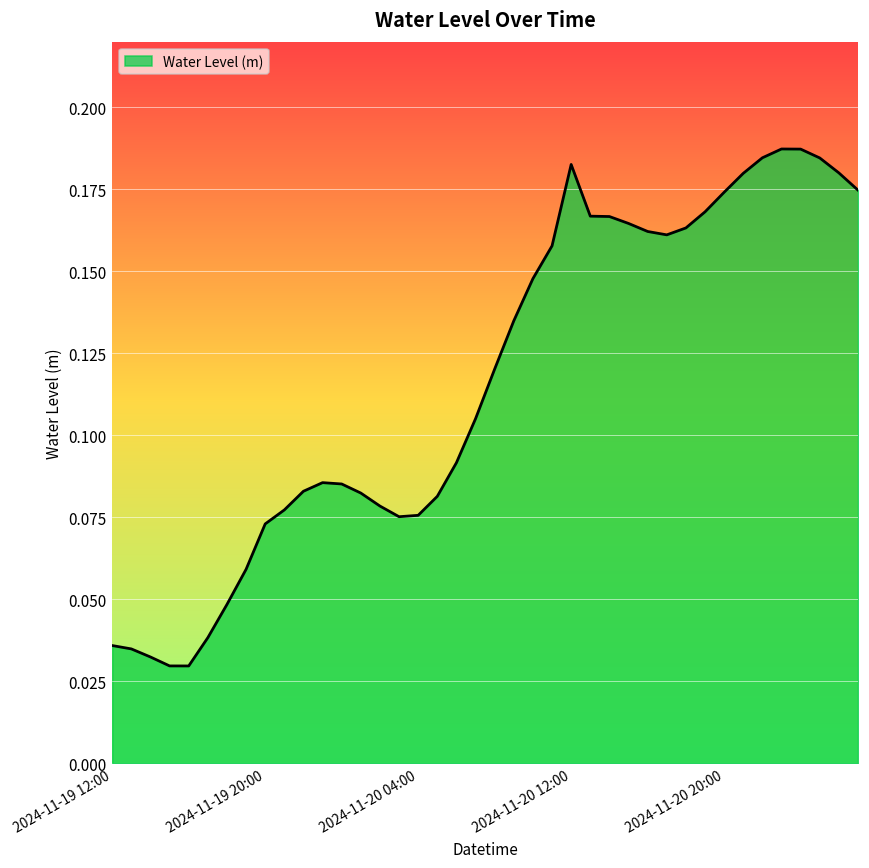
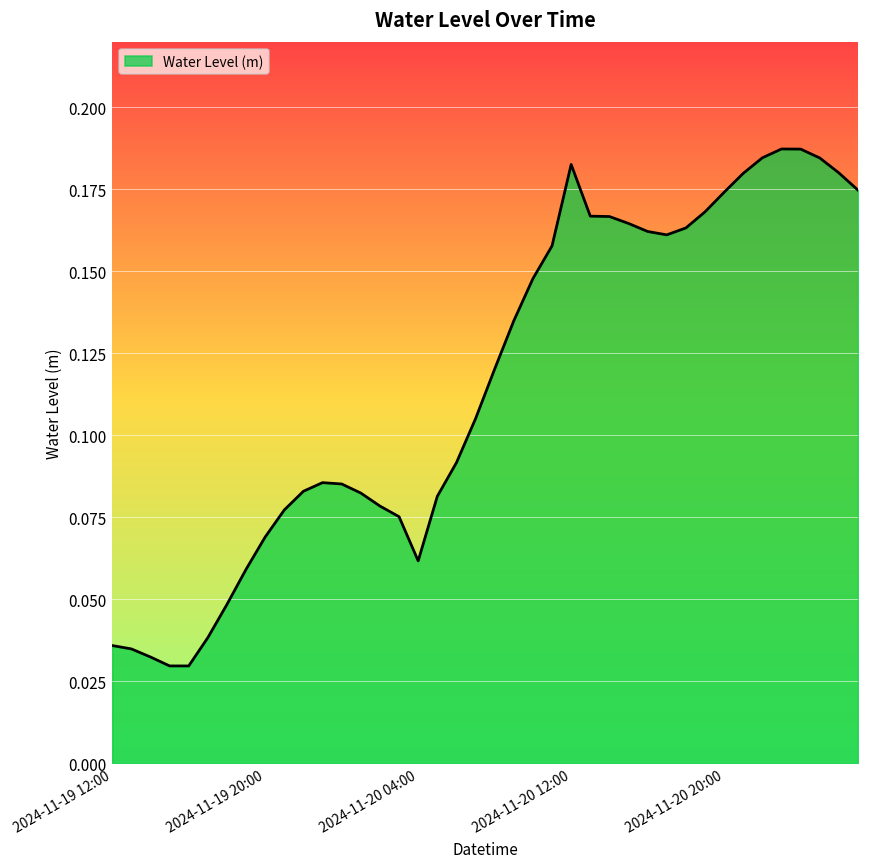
2024-11-19 20:00: 0.073 -> 0.069
2024-11-20 04:00: 0.076 -> 0.062
